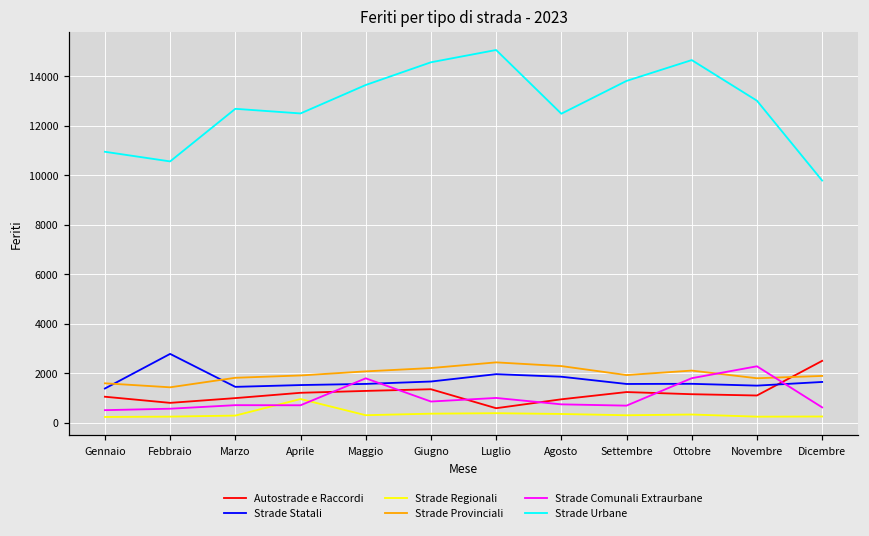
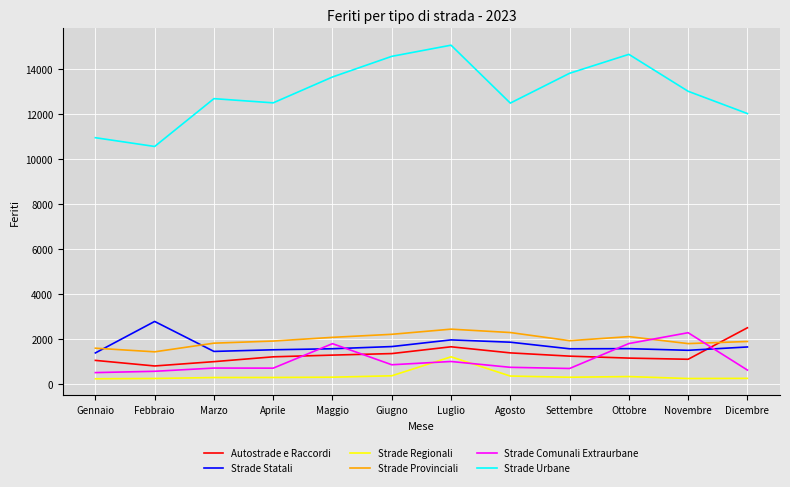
Strade Regionali, Aprile: 1000 -> 300
Autostrade e Raccordi, Luglio: 600 -> 1700
Strade Regionali, Luglio: 400 -> 1200
Autostrade e Raccordi, Agosto: 900 -> 1400
Strade Urbane, Dicembre: 9800 -> 12000
